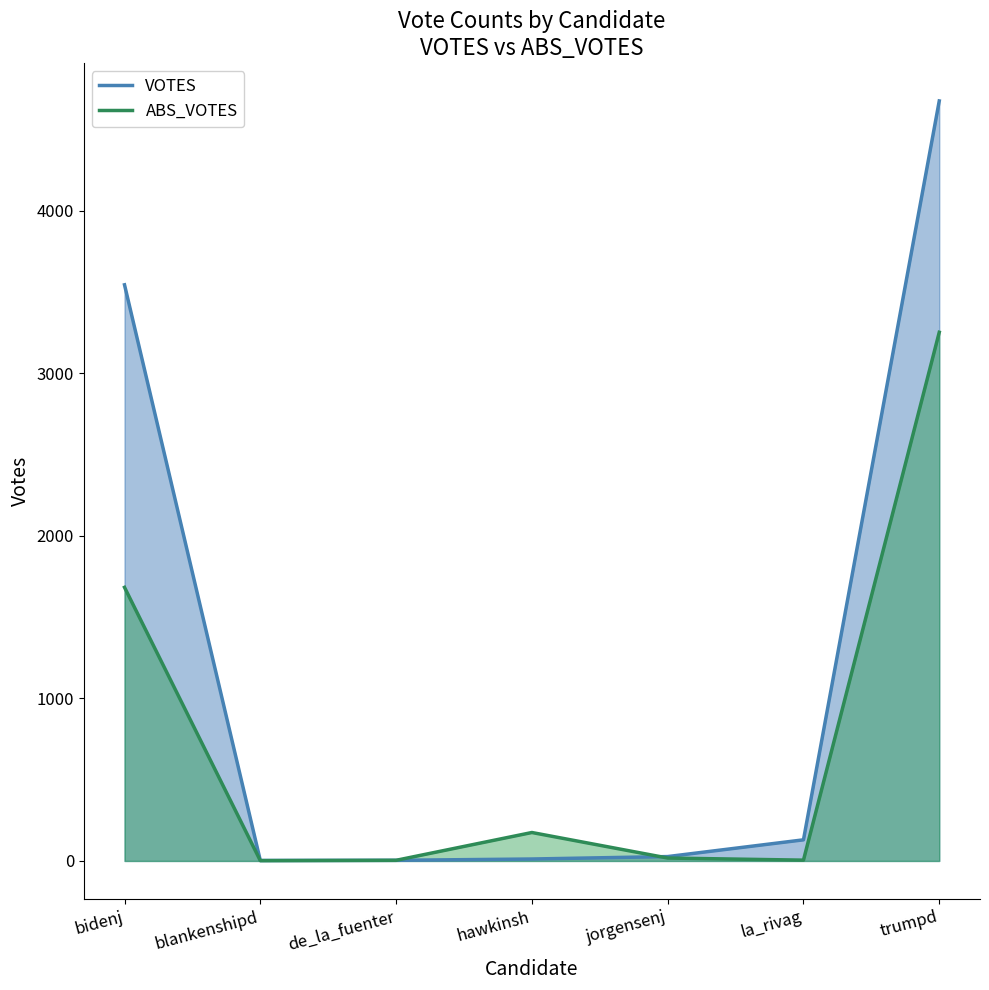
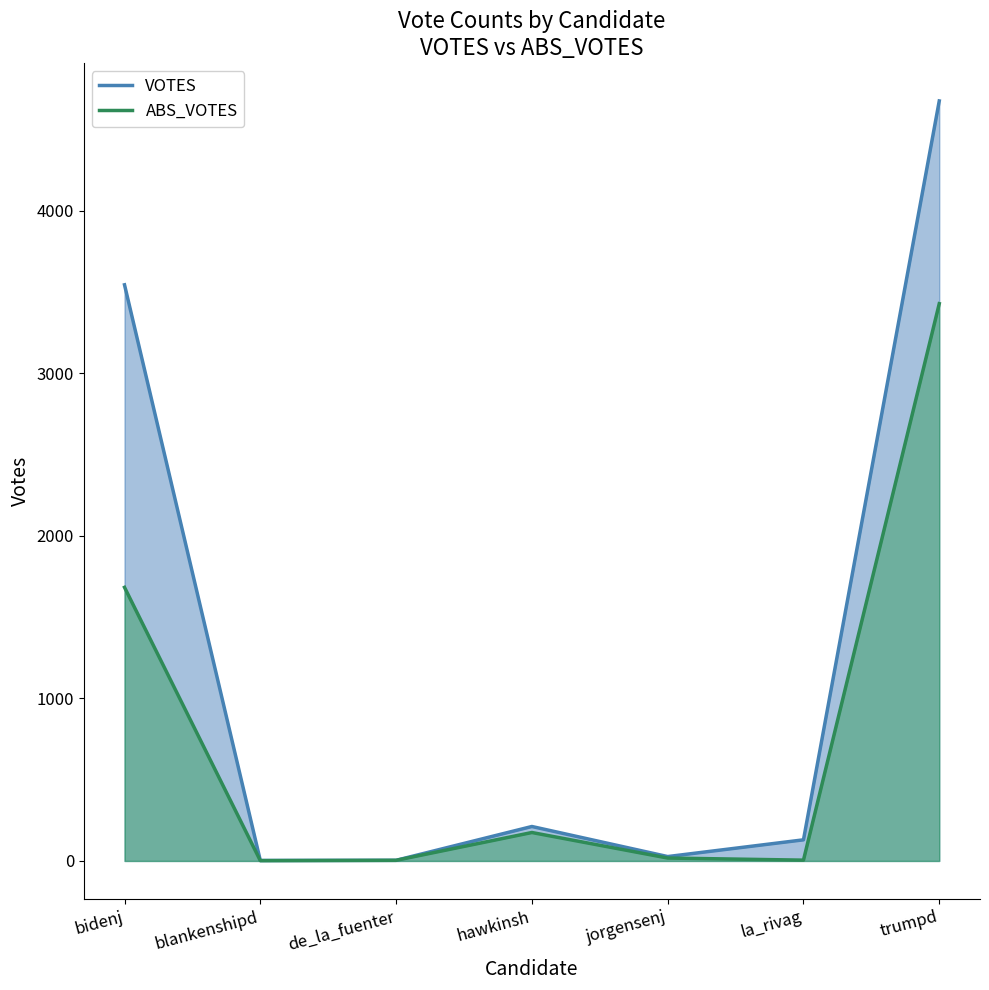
VOTES, hawkinsh: 10 -> 210
ABS_VOTES, trumpd: 3250 -> 3430
